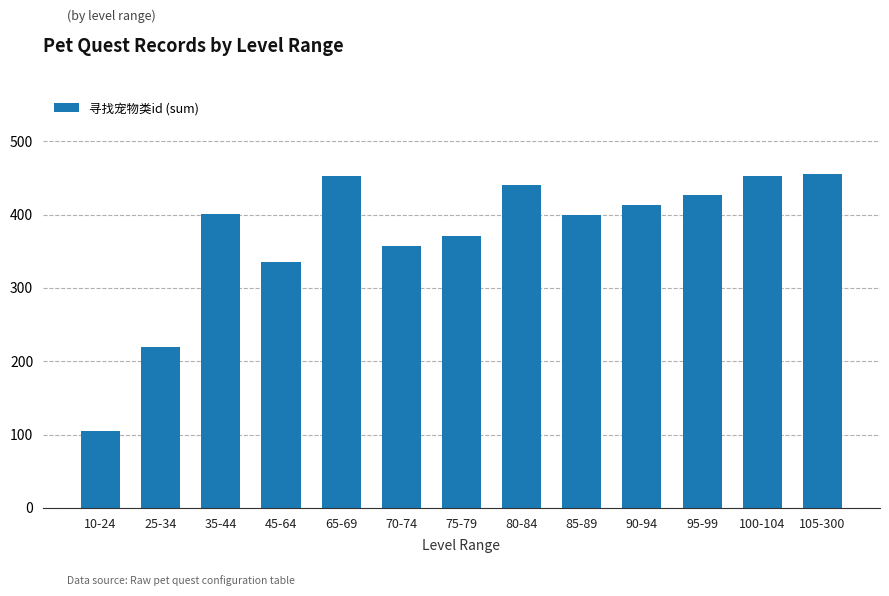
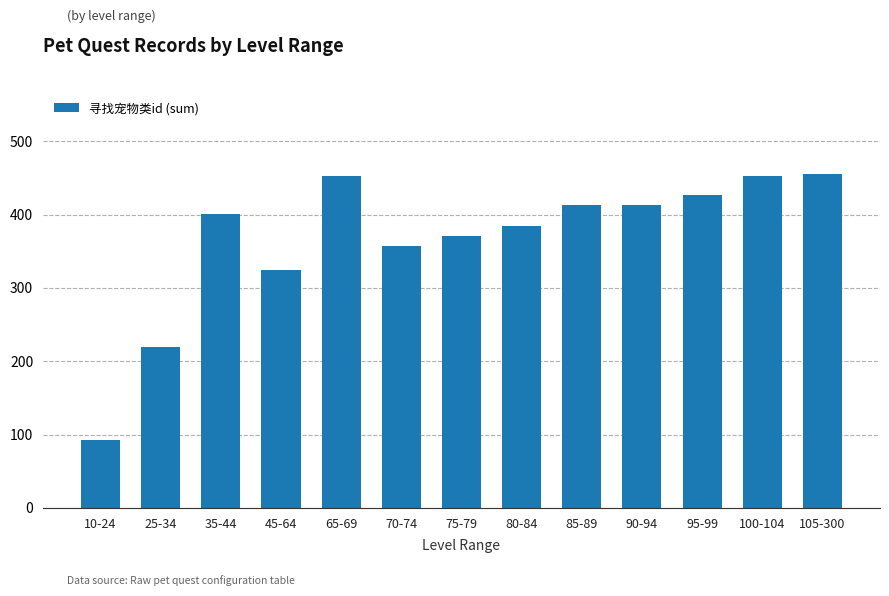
10-24: 110 -> 90
45-64: 340 -> 320
80-84: 440 -> 390
85-89: 400 -> 410
